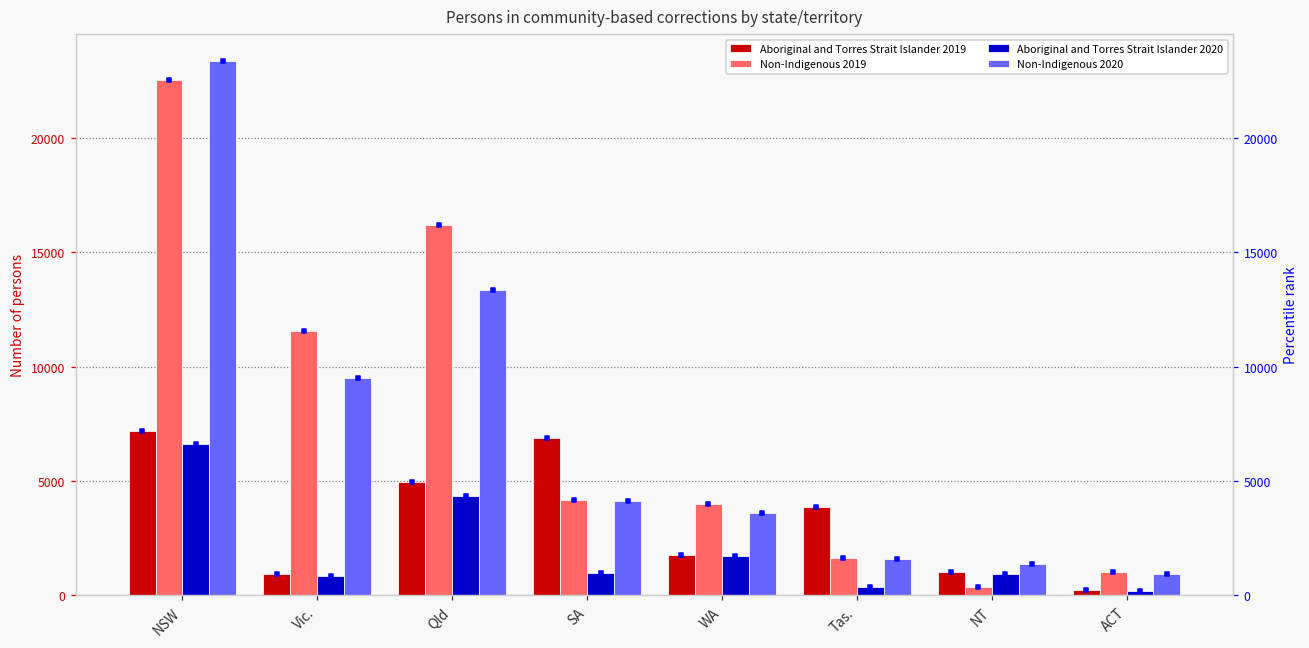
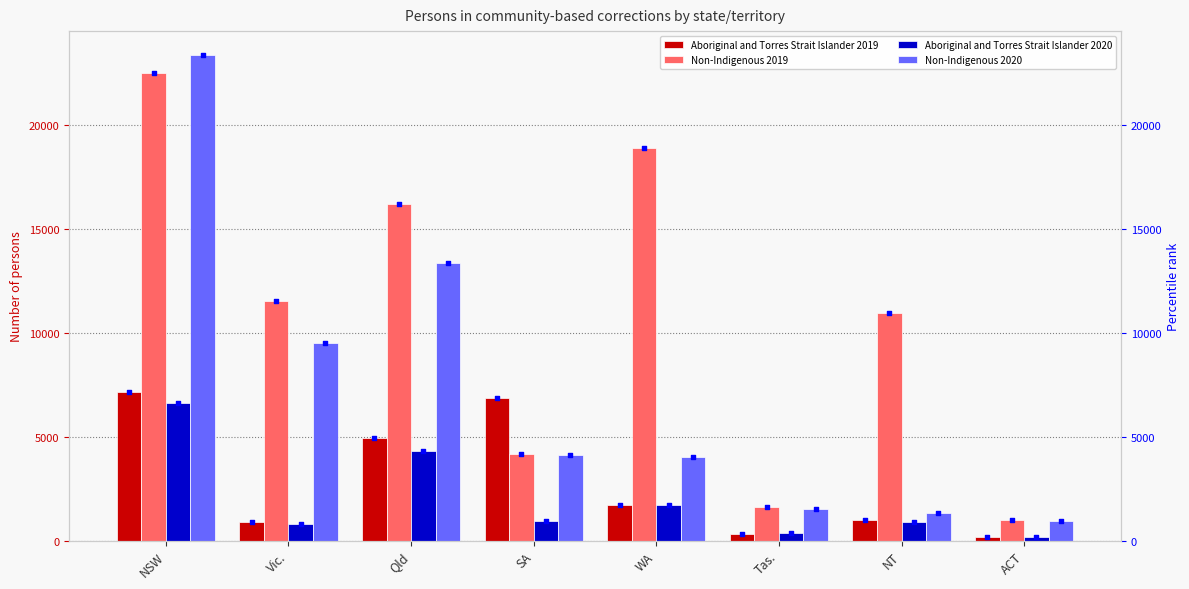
Non-Indigenous 2019, WA: 4000 -> 18900
Non-Indigenous 2020, WA: 3600 -> 4000
Aboriginal and Torres Strait Islander 2019, Tas.: 3800 -> 300
Non-Indigenous 2019, NT: 300 -> 11000
